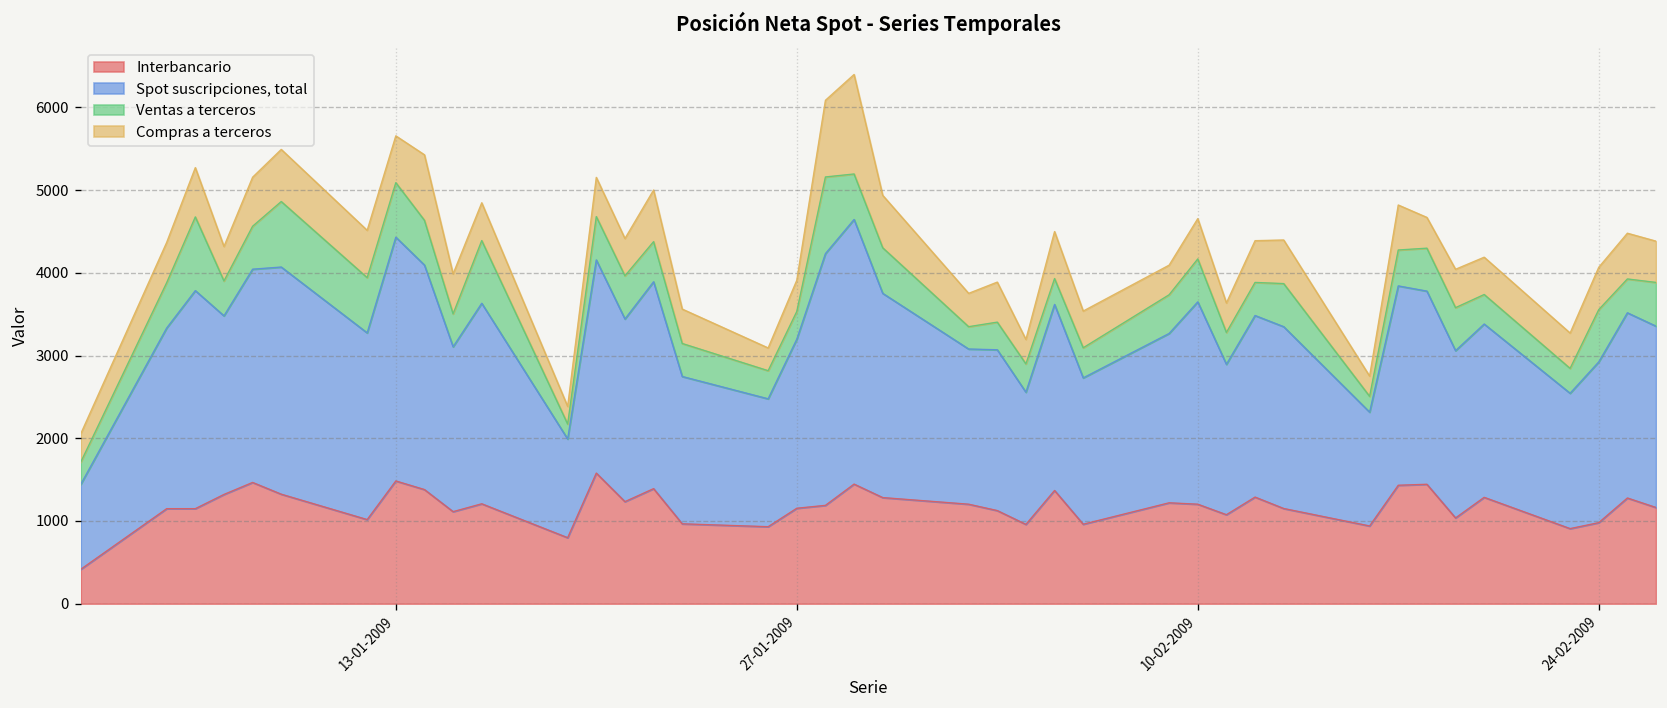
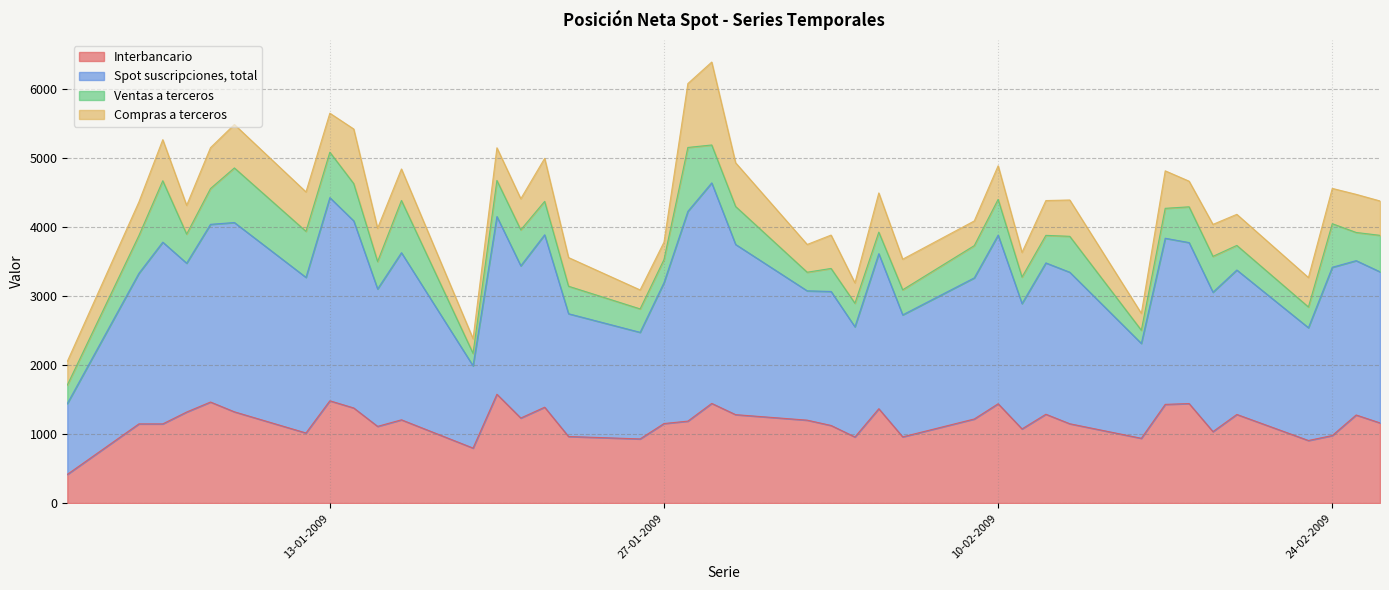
Compras a terceros, 27-01-2009: 400 -> 300
Interbancario, 10-02-2009: 1200 -> 1400
Spot suscripciones, total, 24-02-2009: 1900 -> 2400
